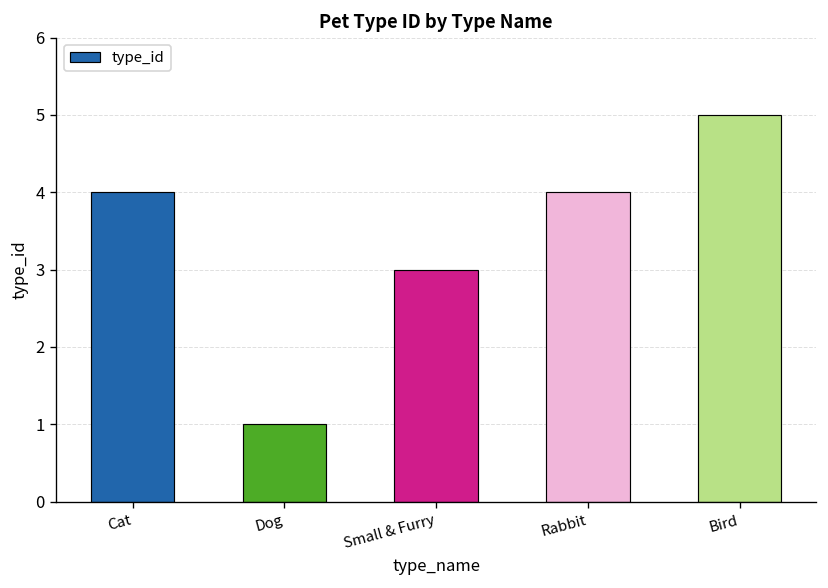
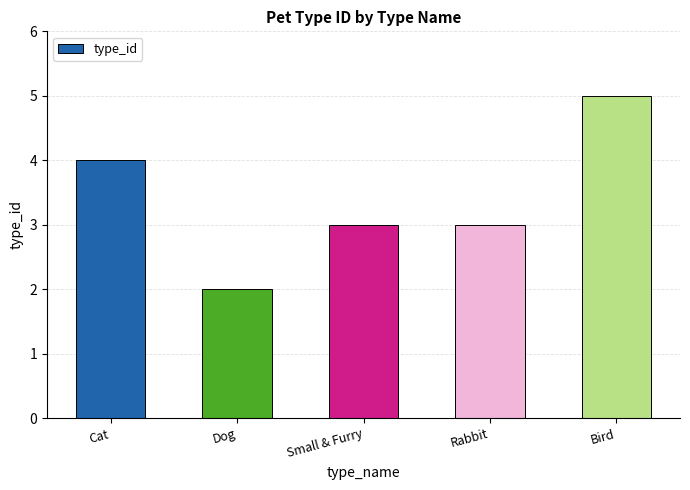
Dog: 1 -> 2
Rabbit: 4 -> 3
